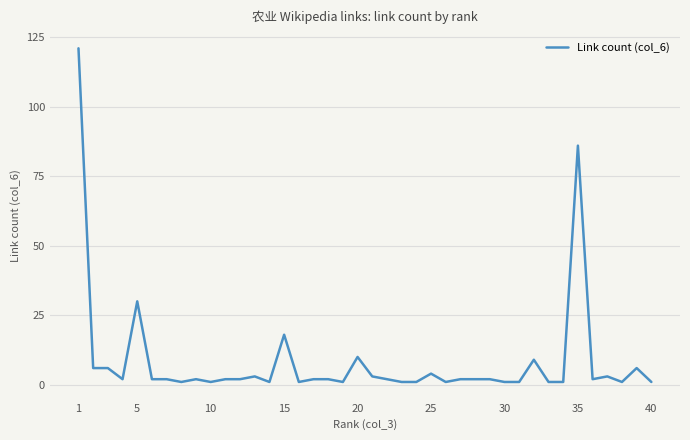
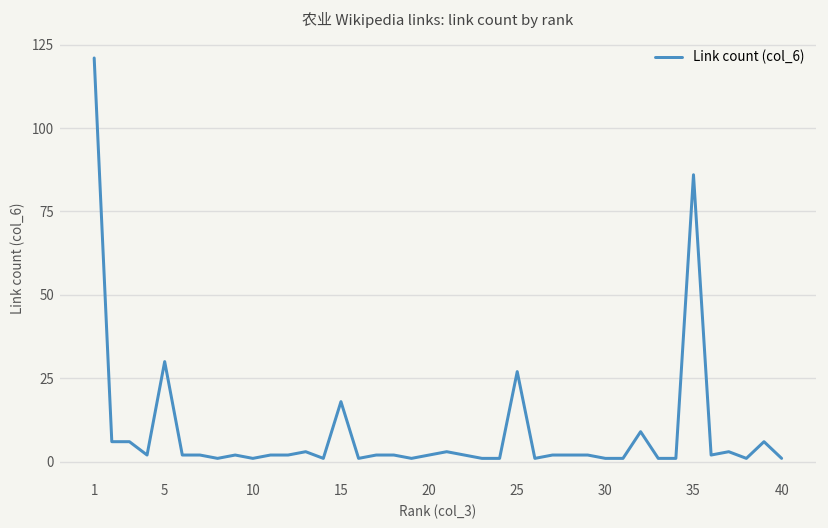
20: 10 -> 2
25: 4 -> 27
